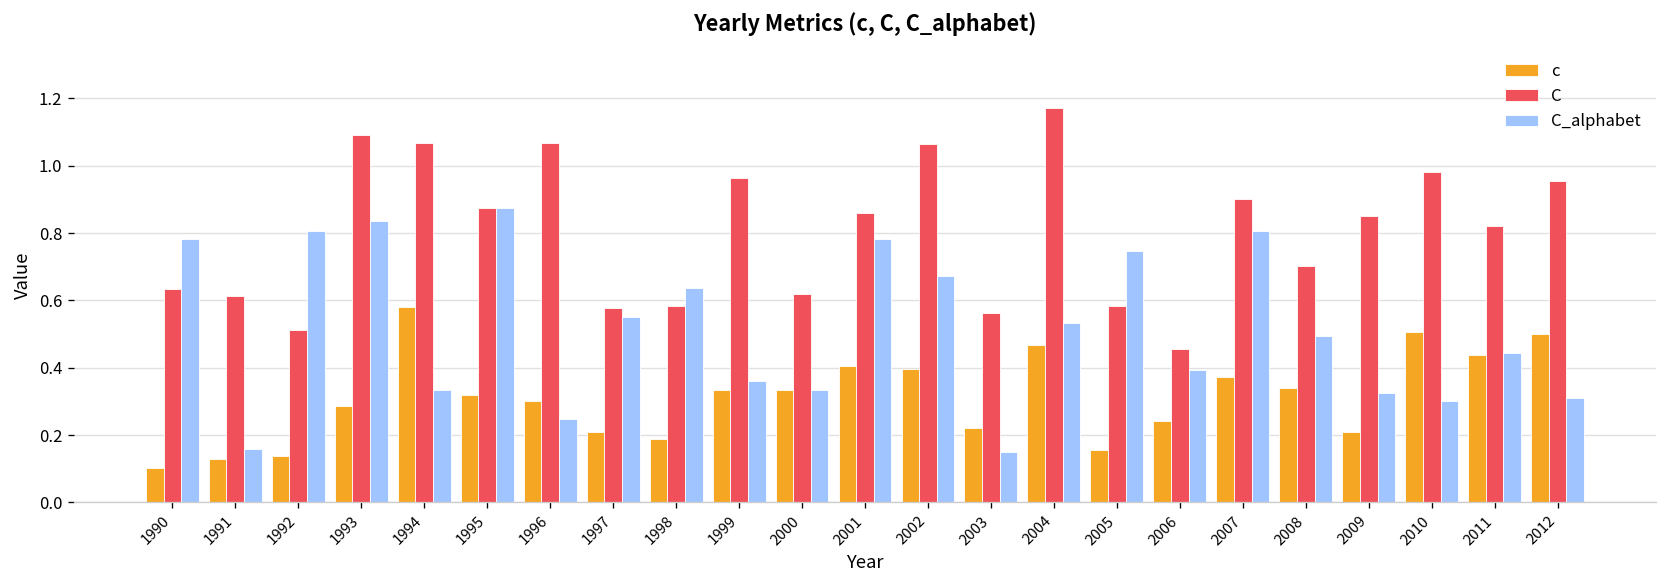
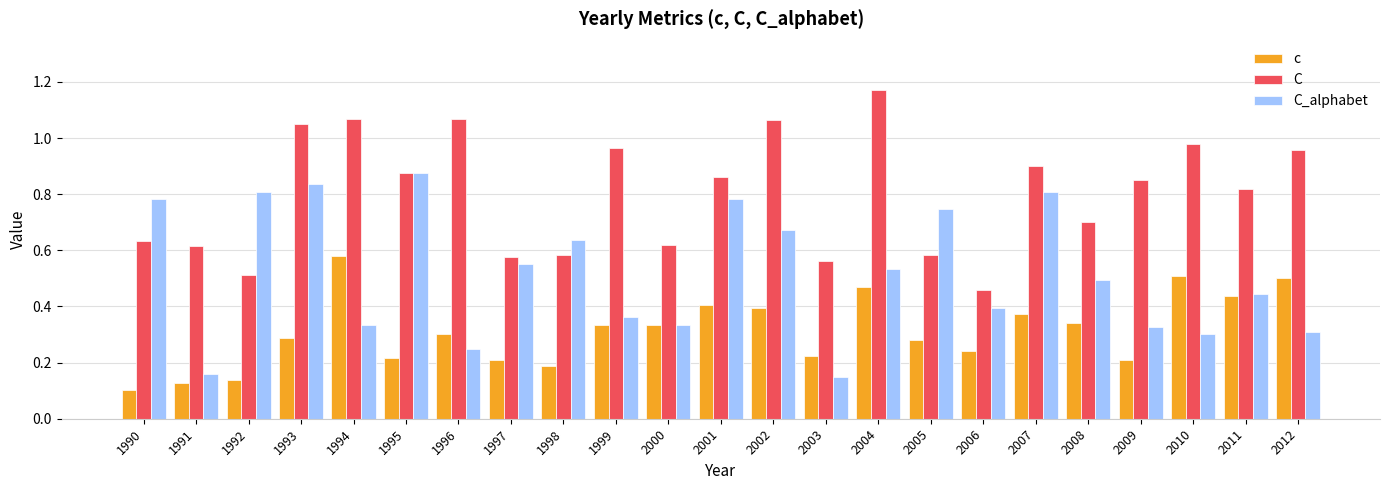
C, 1993: 1.09 -> 1.05
c, 1995: 0.32 -> 0.22
c, 2005: 0.16 -> 0.28
